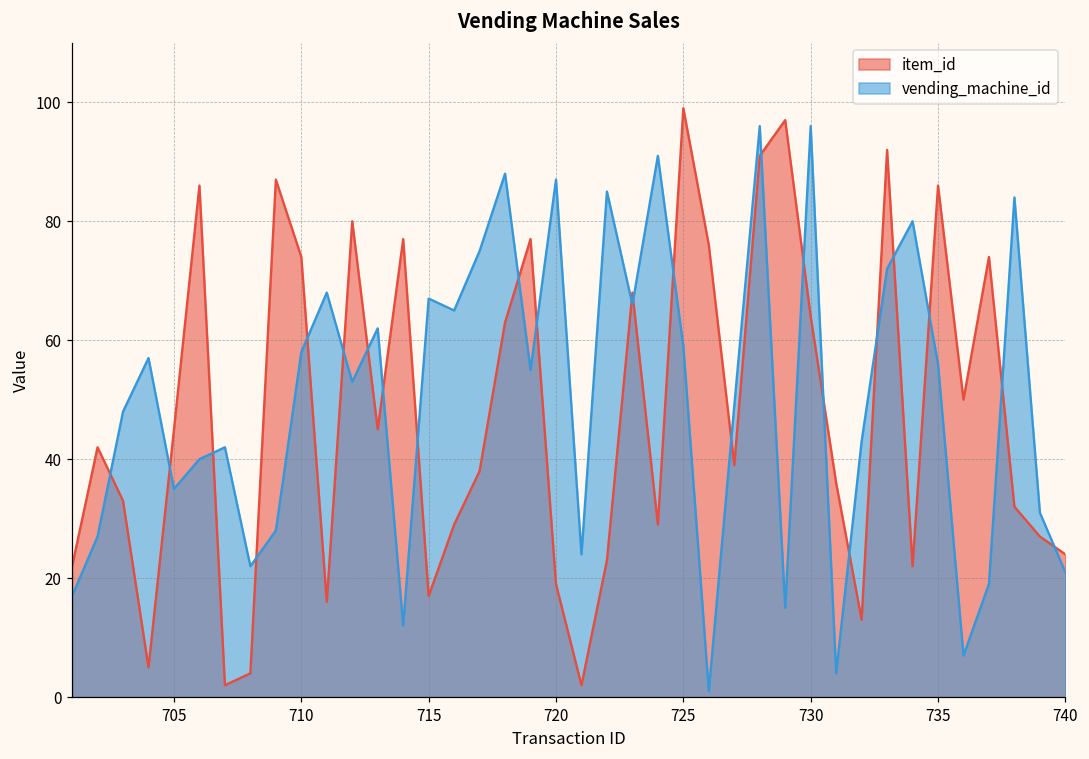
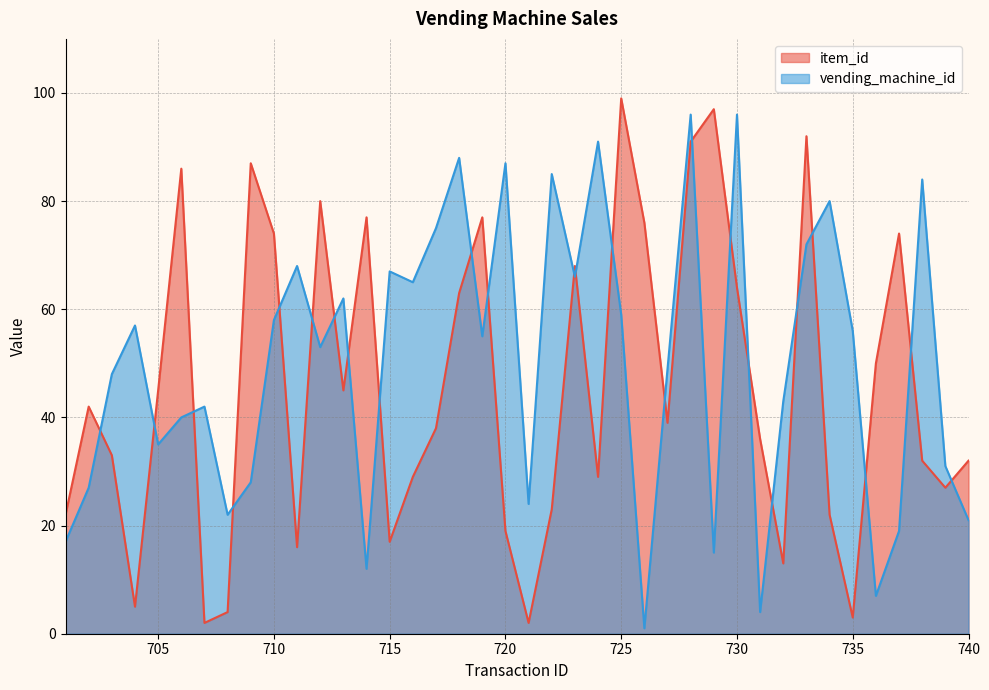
item_id, 735: 86 -> 3
item_id, 740: 24 -> 32
